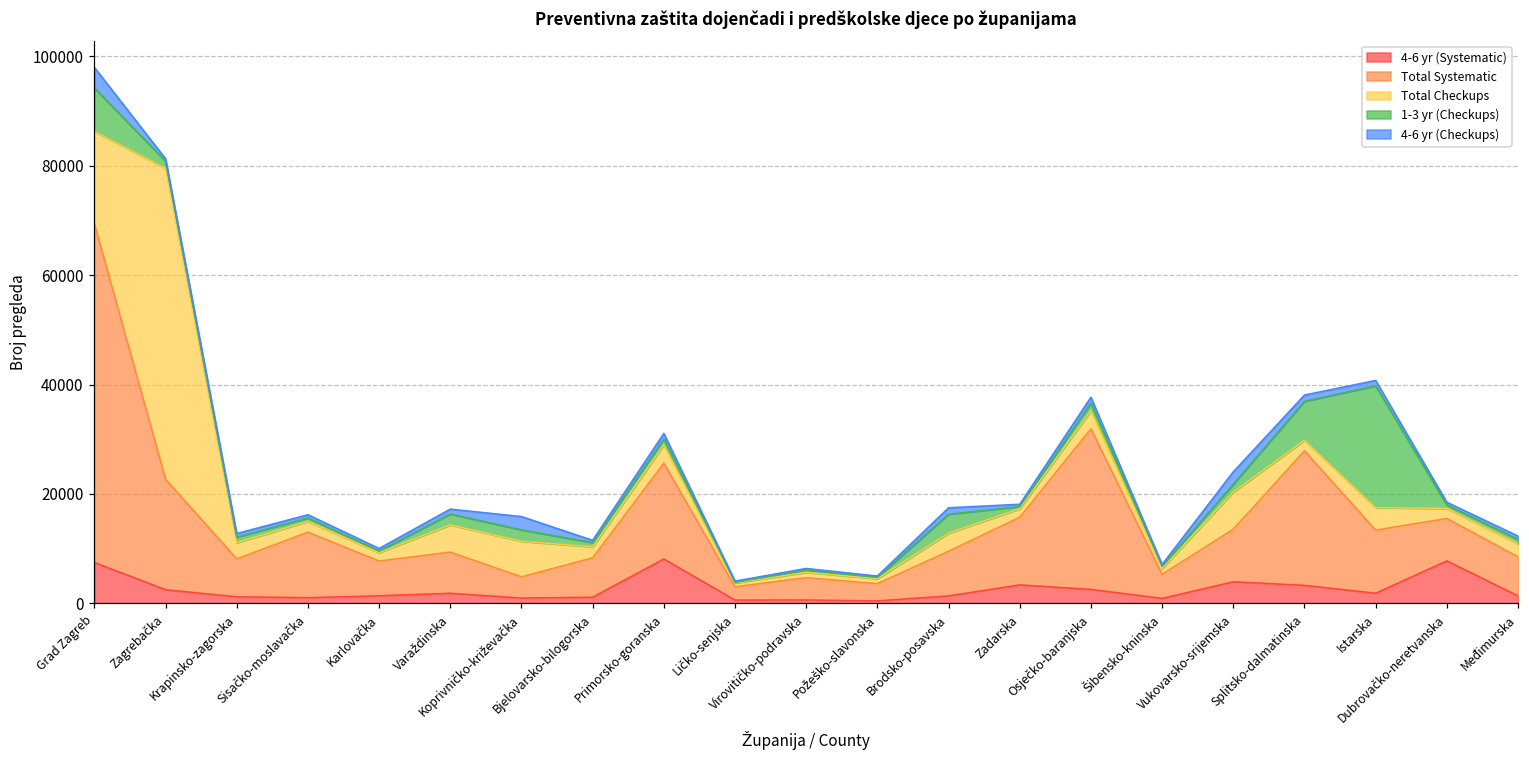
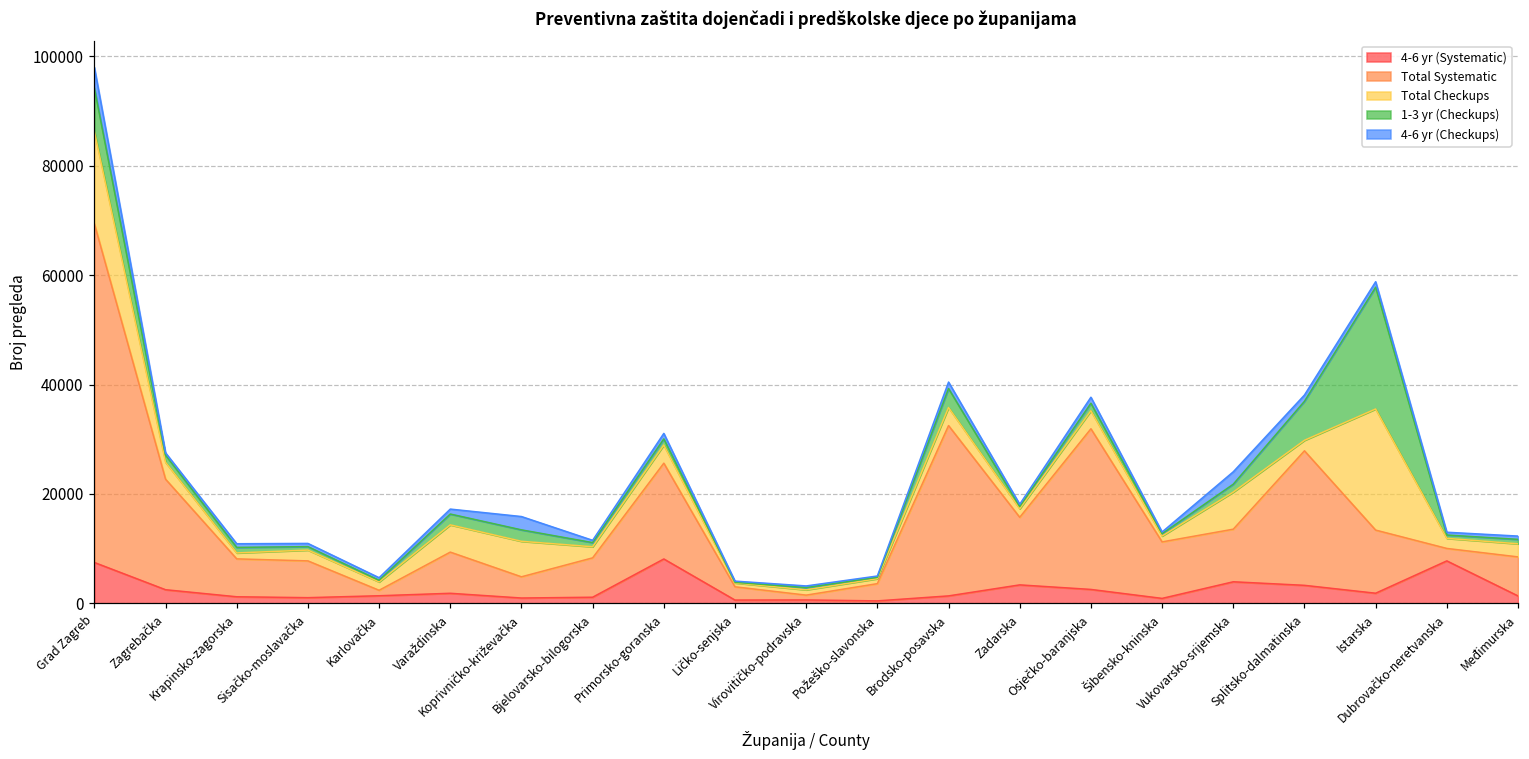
Total Checkups, Zagrebačka: 57000 -> 3000
Total Checkups, Krapinsko-zagorska: 3000 -> 1000
Total Systematic, Sisačko-moslavačka: 12000 -> 7000
Total Systematic, Karlovačka: 6000 -> 1000
Total Systematic, Virovitičko-podravska: 4000 -> 1000
Total Systematic, Brodsko-posavska: 8000 -> 31000
Total Systematic, Šibensko-kninska: 4000 -> 10000
Total Checkups, Istarska: 4000 -> 22000
Total Systematic, Dubrovačko-neretvanska: 8000 -> 2000
